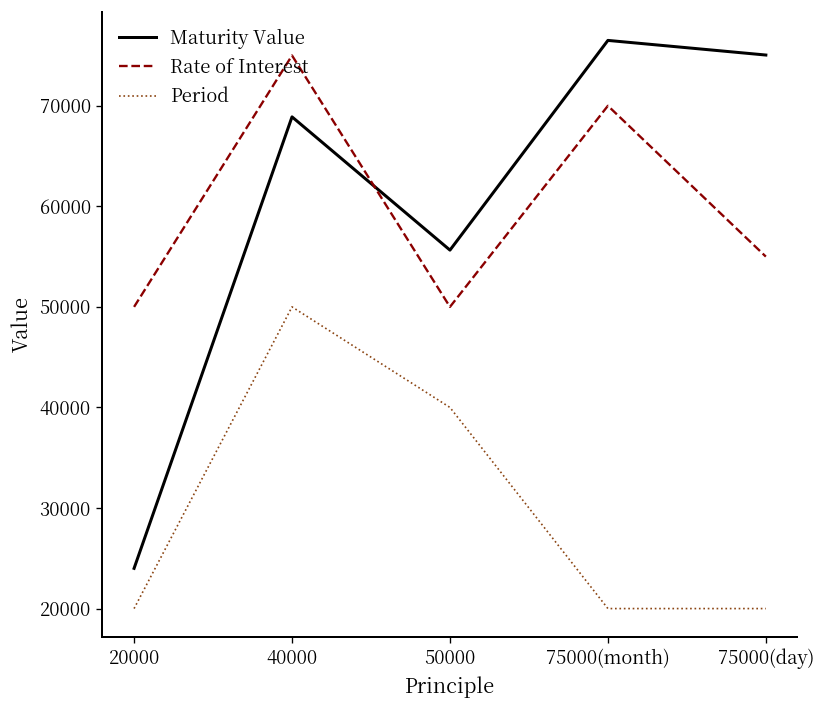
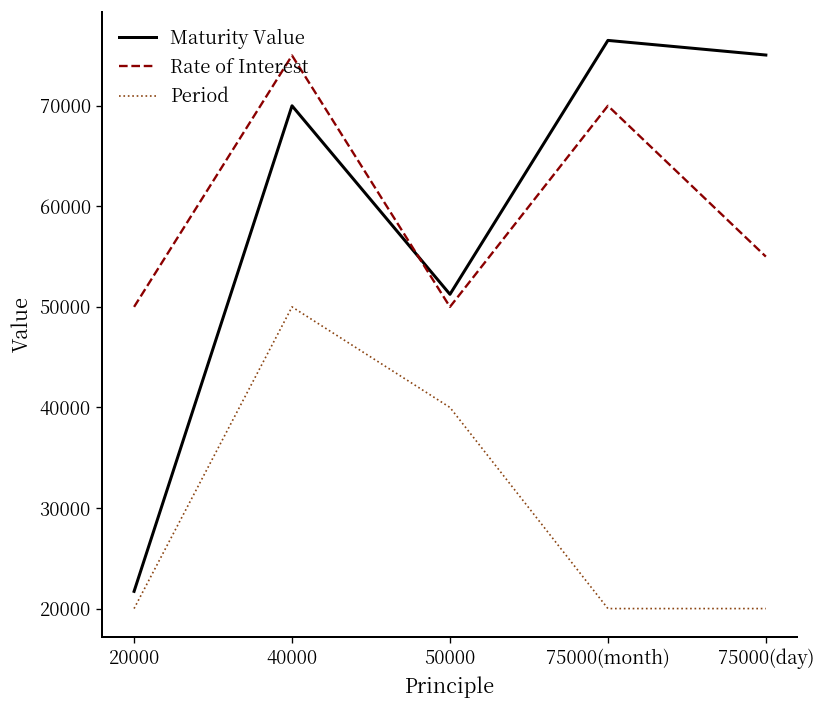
Maturity Value, 20000: 24000 -> 22000
Maturity Value, 40000: 69000 -> 70000
Maturity Value, 50000: 56000 -> 51000
